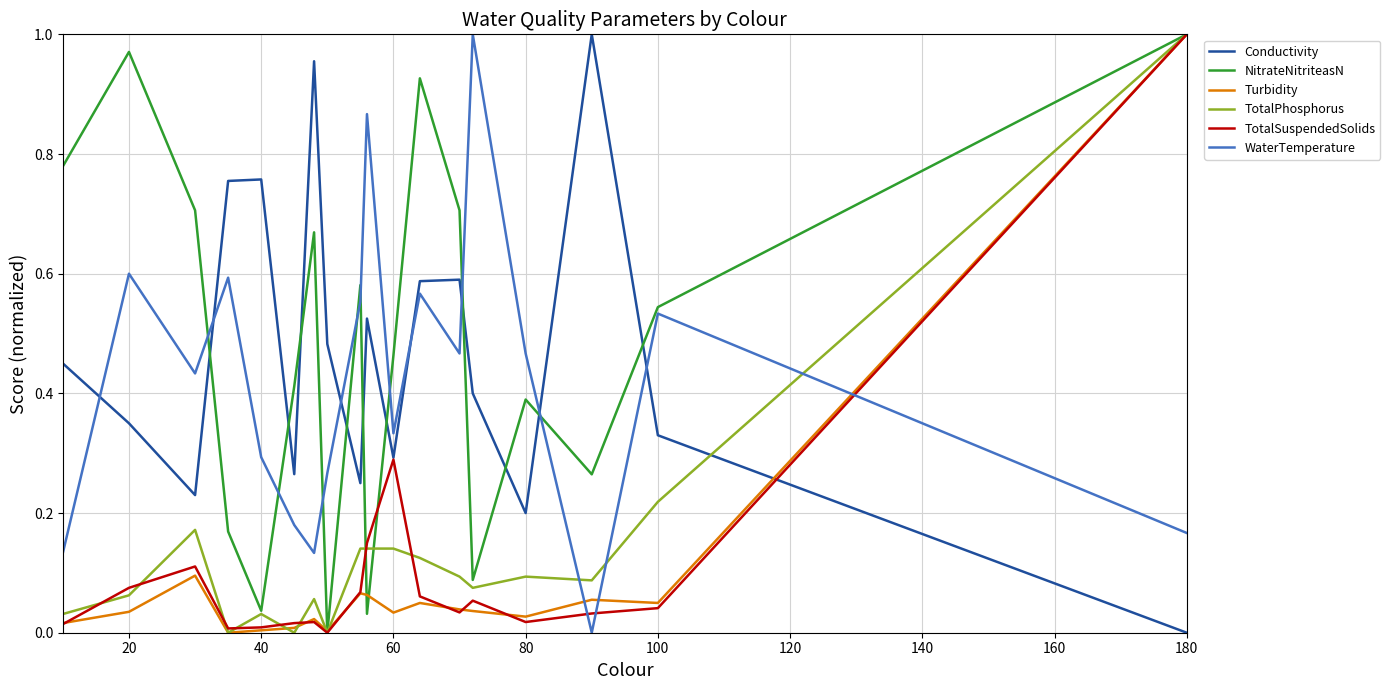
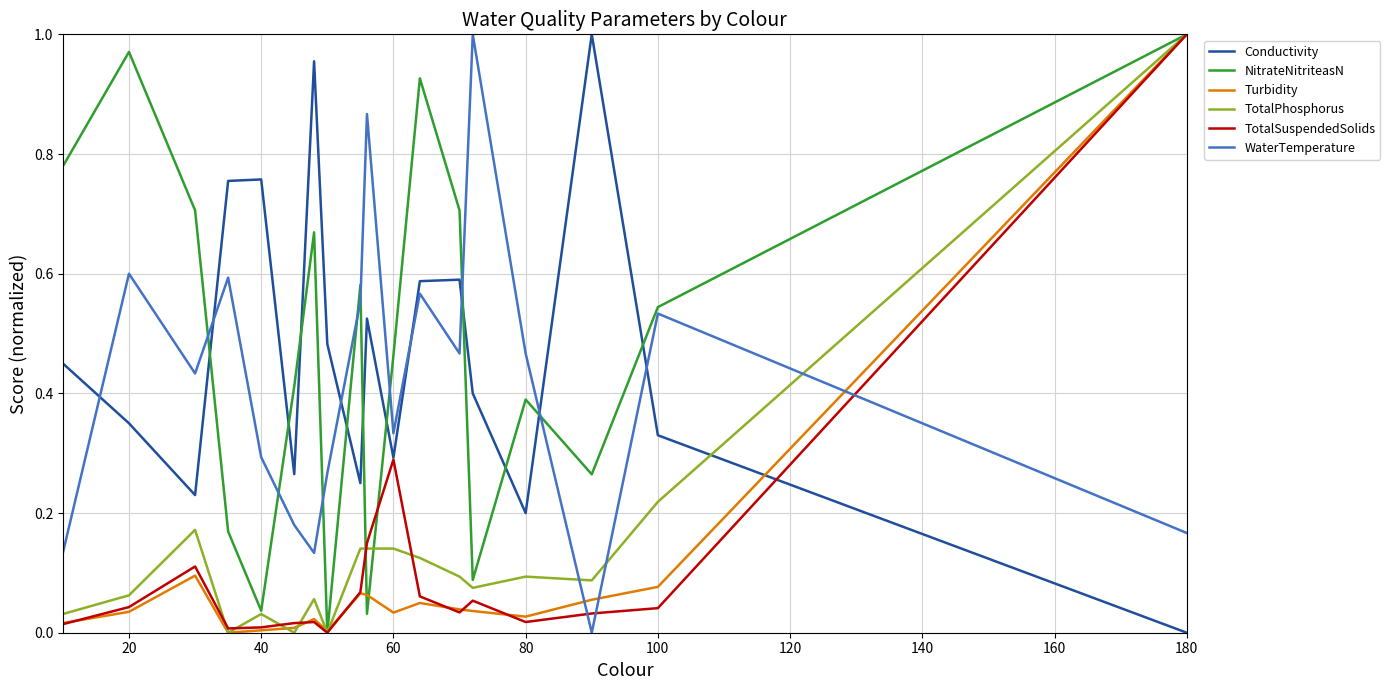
TotalSuspendedSolids, 20: 0.08 -> 0.04
Turbidity, 100: 0.05 -> 0.08
